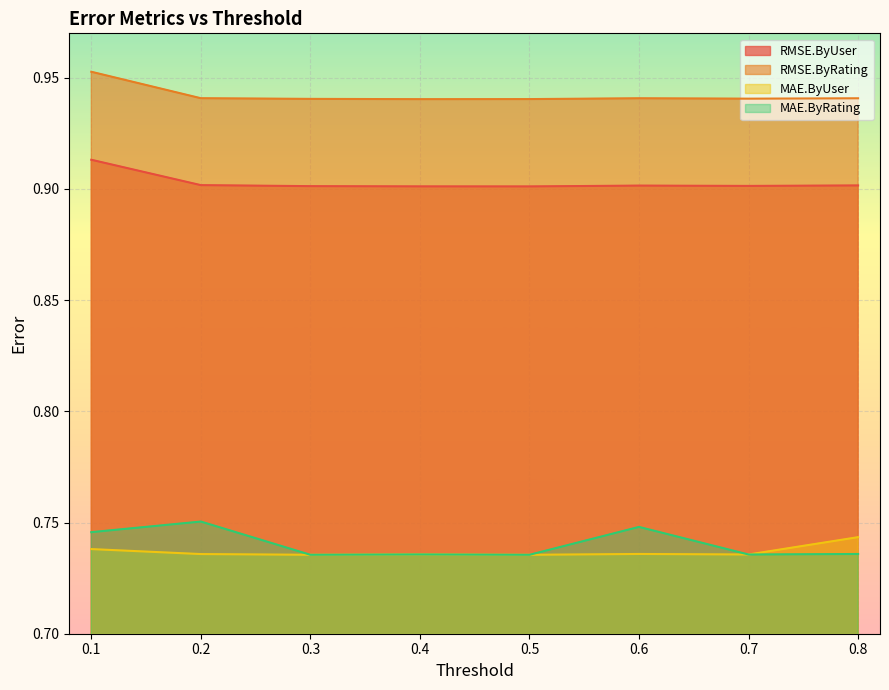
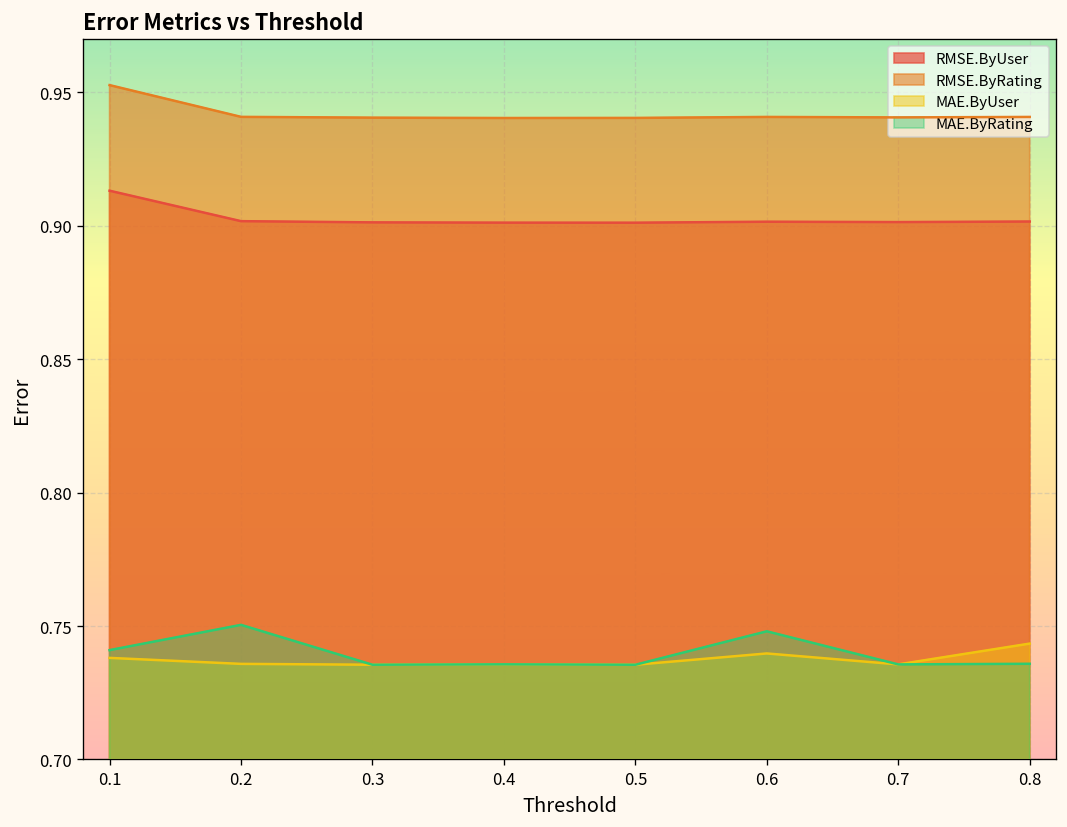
MAE.ByRating, 0.1: 0.746 -> 0.741
MAE.ByUser, 0.6: 0.736 -> 0.740
